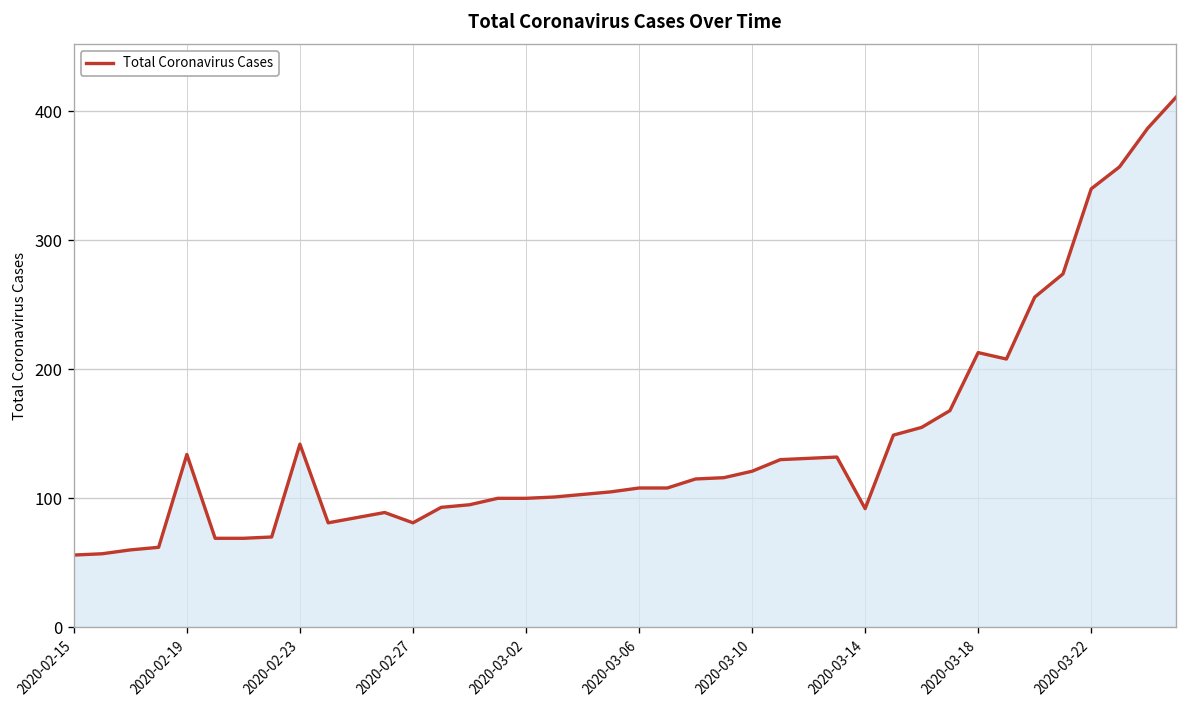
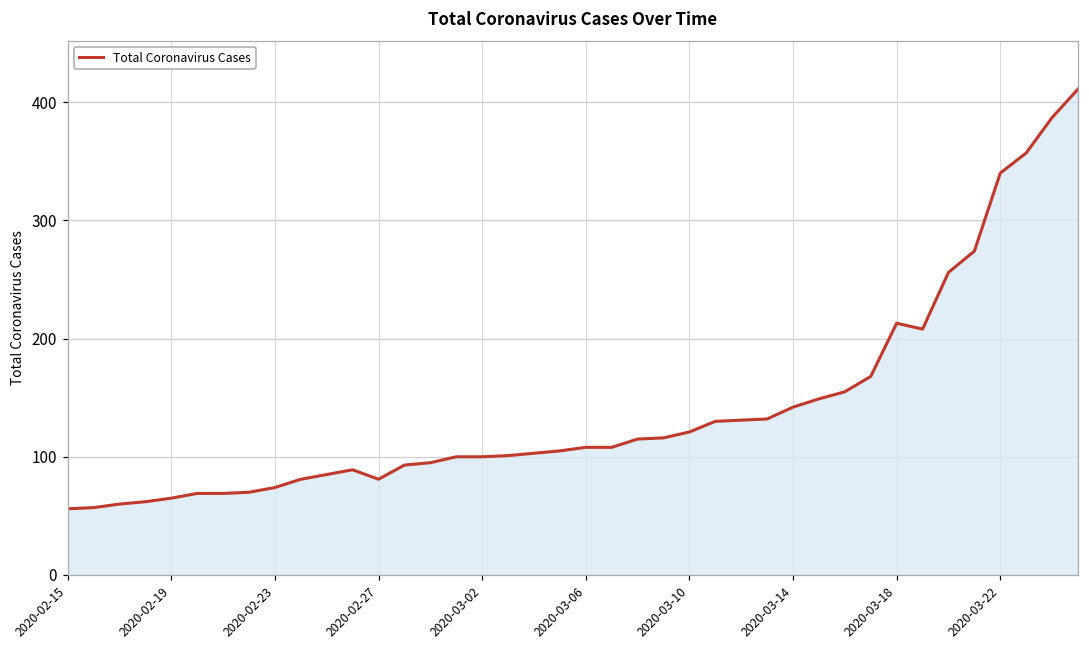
2020-02-19: 134 -> 65
2020-02-23: 142 -> 74
2020-03-14: 92 -> 142
